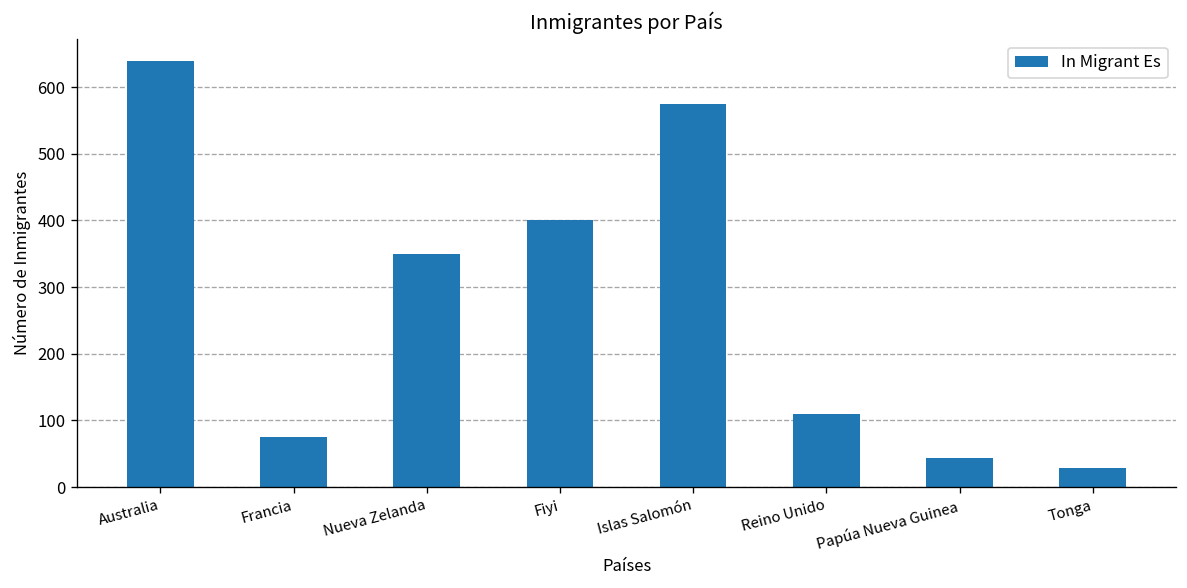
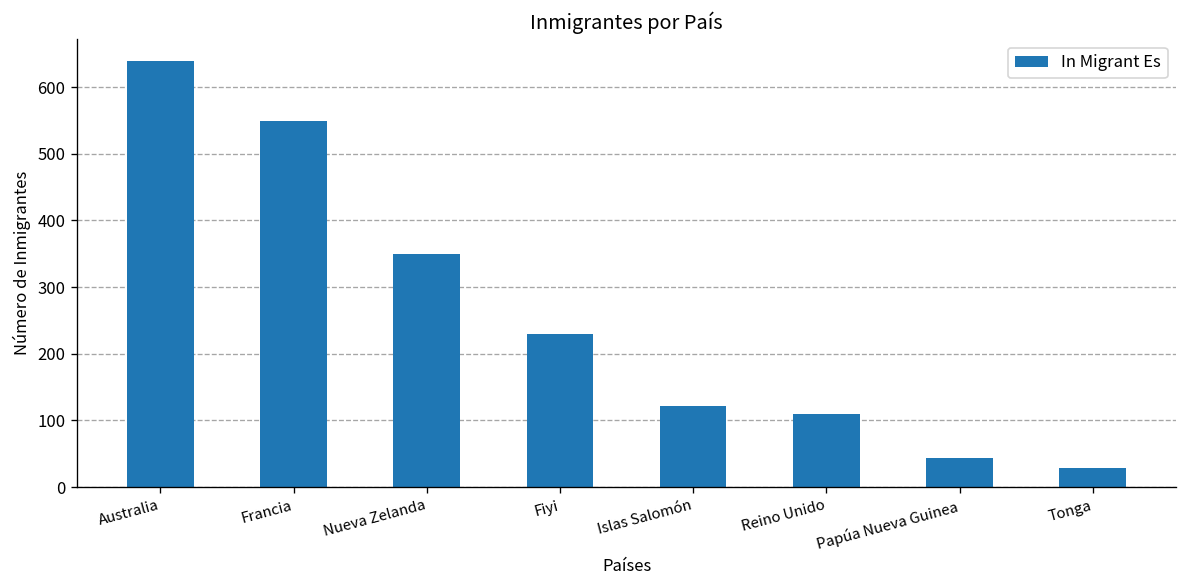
Francia: 80 -> 550
Fiyi: 400 -> 230
Islas Salomón: 570 -> 120
